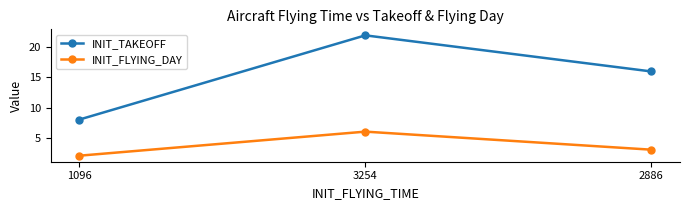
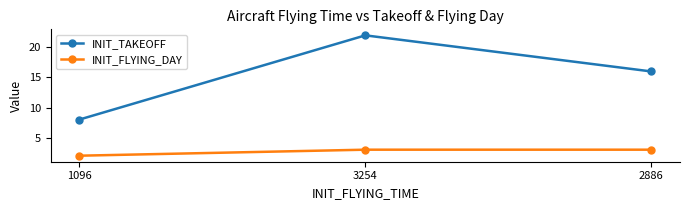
INIT_FLYING_DAY, 3254: 6 -> 3
